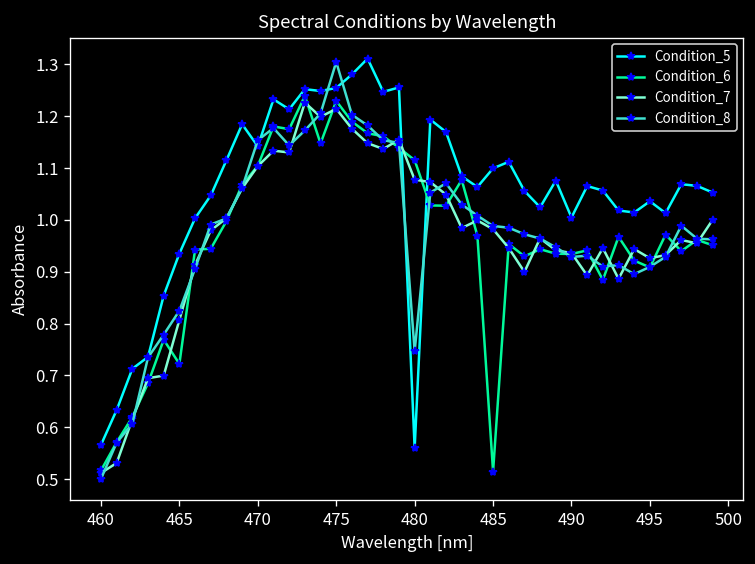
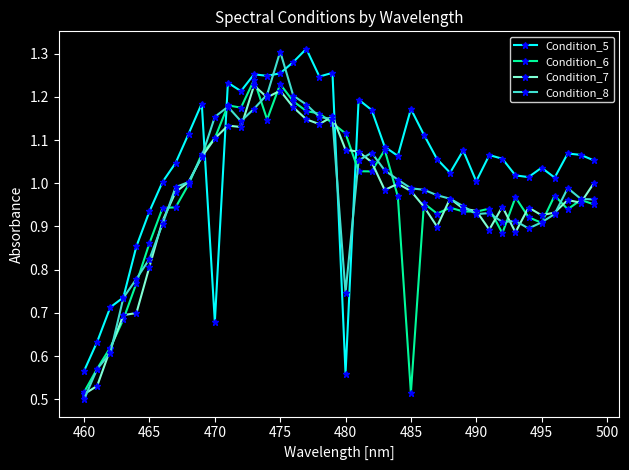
Condition_6, 465: 0.72 -> 0.86
Condition_5, 470: 1.14 -> 0.68
Condition_5, 485: 1.10 -> 1.17
